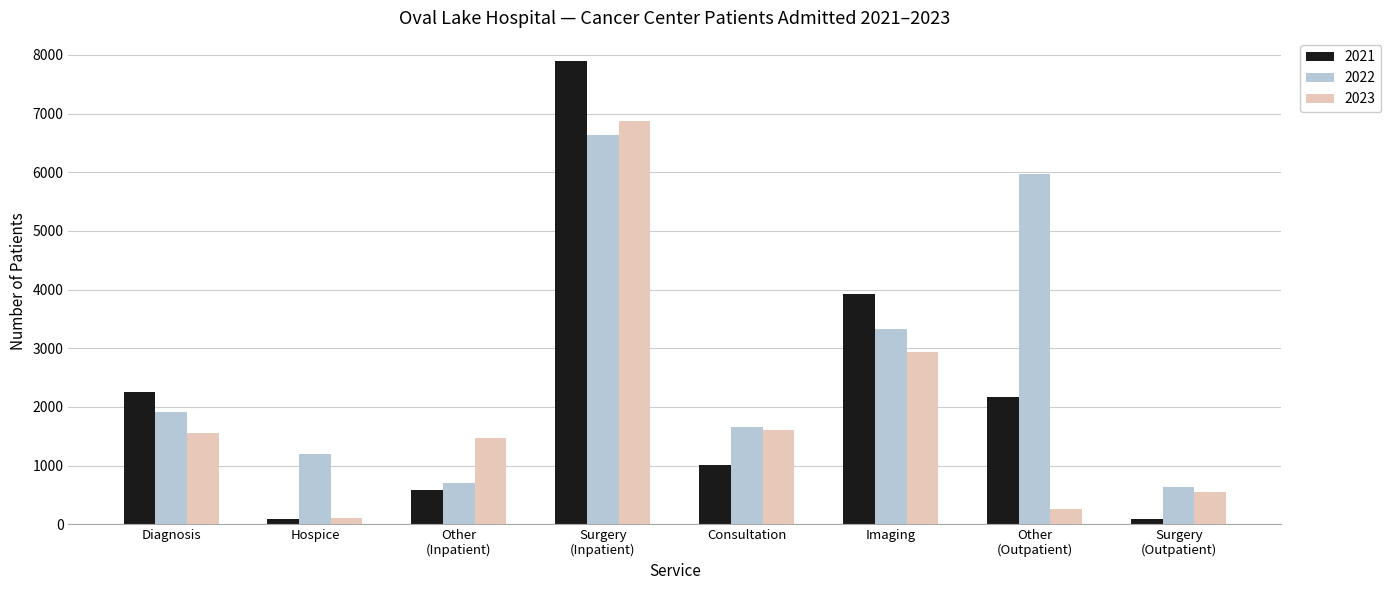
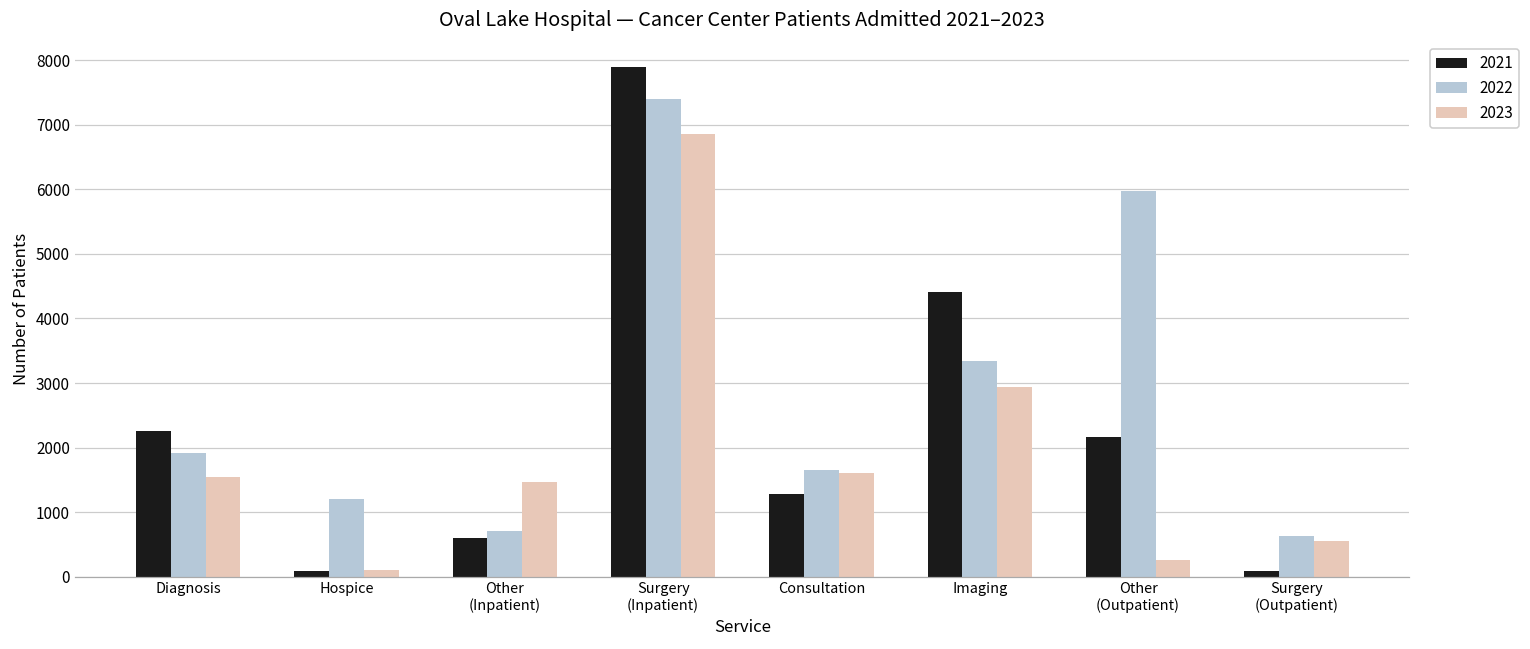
2022, Surgery (Inpatient): 6600 -> 7400
2021, Consultation: 1000 -> 1300
2021, Imaging: 3900 -> 4400
